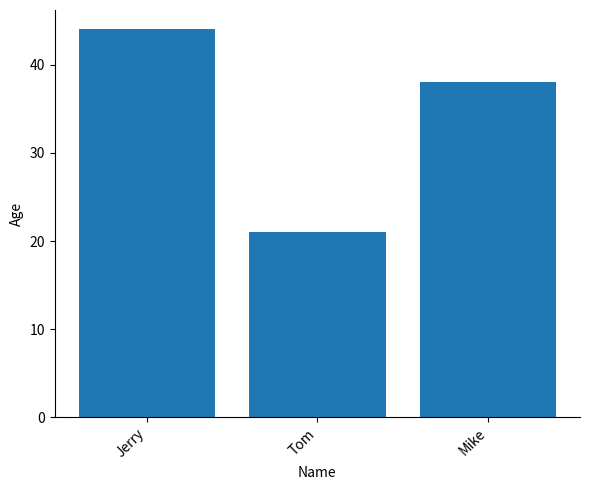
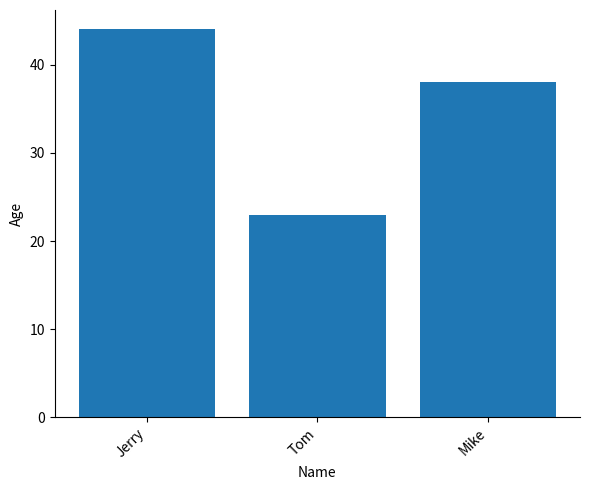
Tom: 21 -> 23
